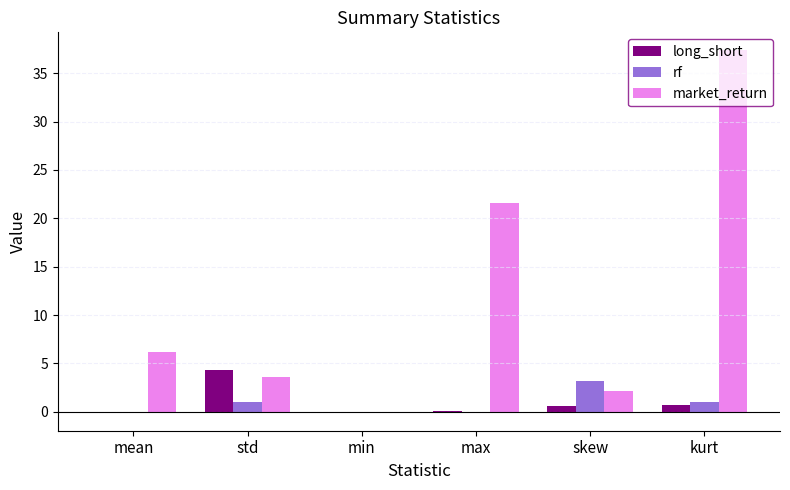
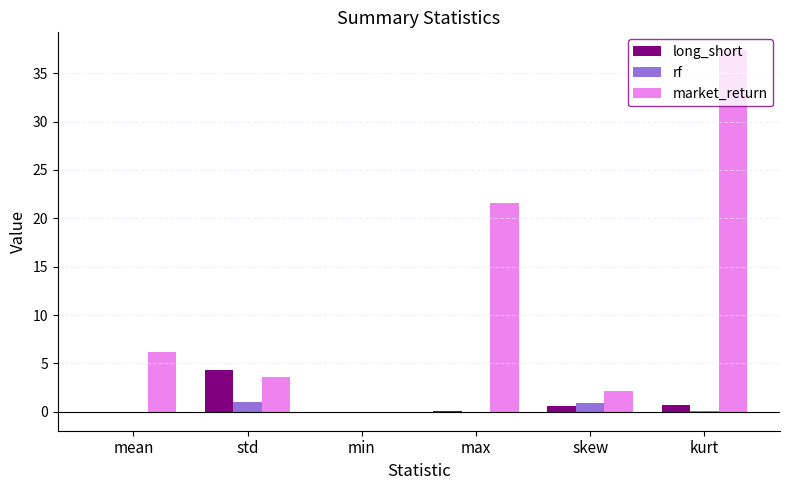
rf, skew: 3 -> 1
rf, kurt: 1 -> 0
